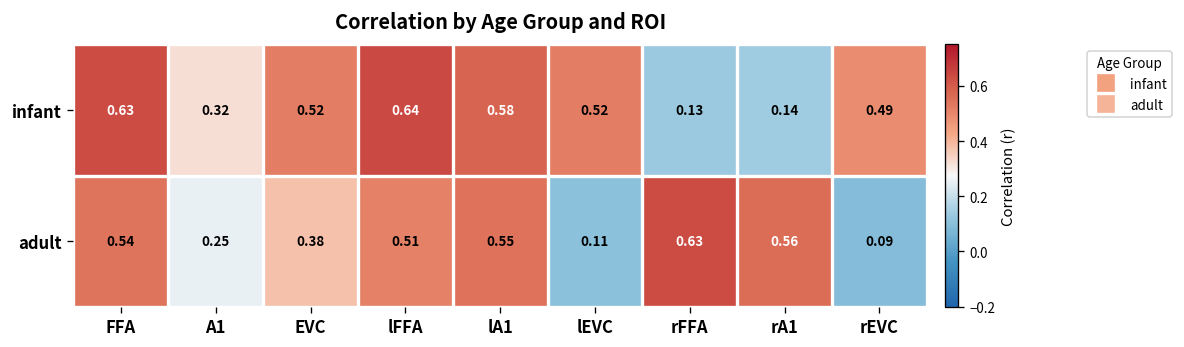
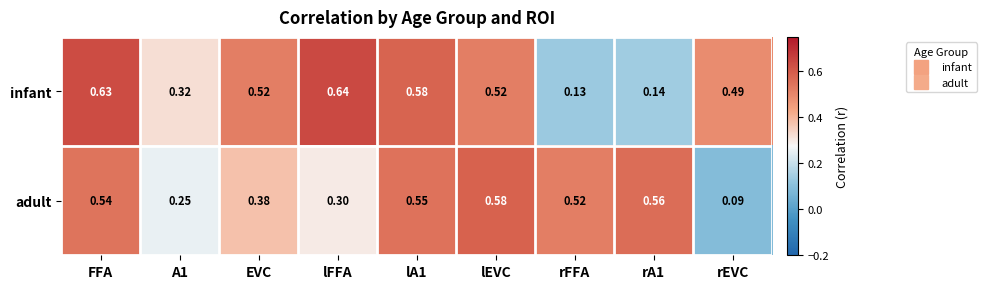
adult, lFFA: 0.51 -> 0.30
adult, lEVC: 0.11 -> 0.58
adult, rFFA: 0.63 -> 0.52
